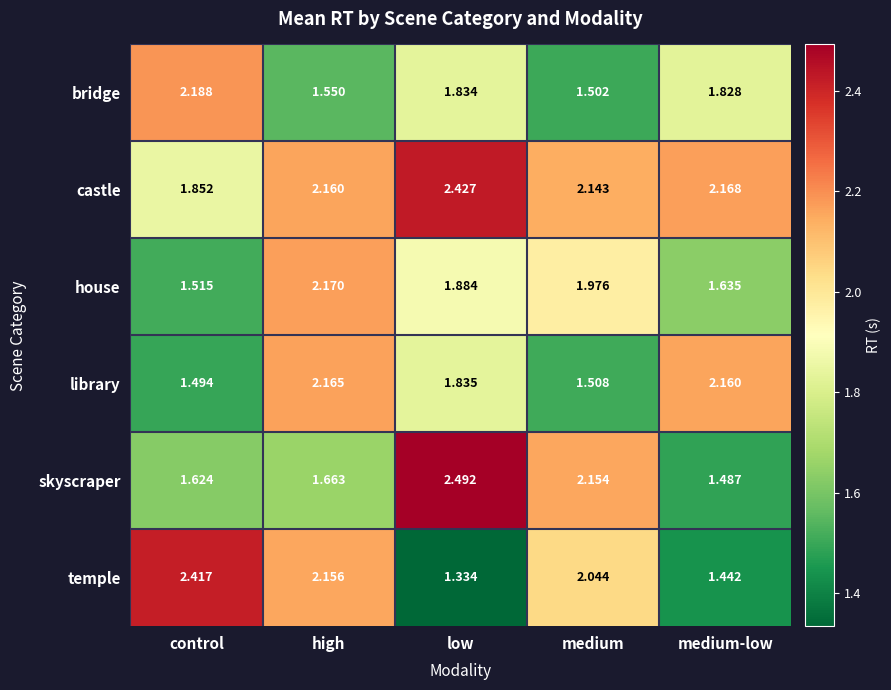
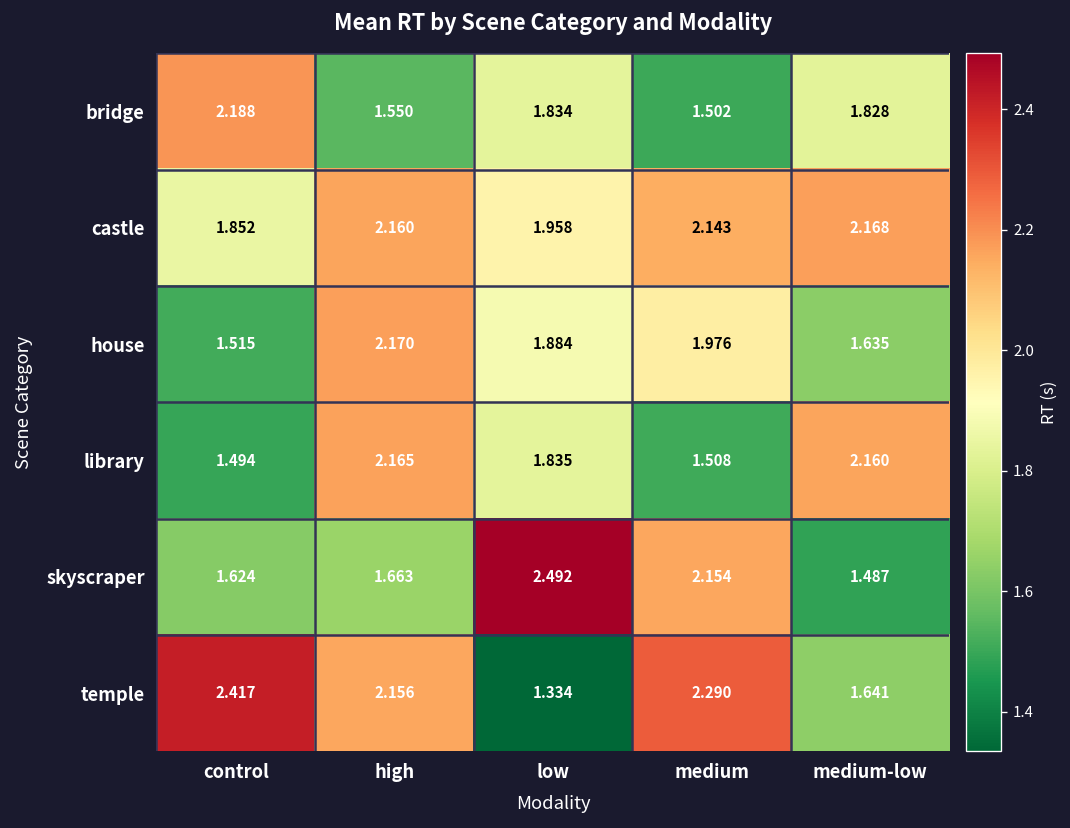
castle, low: 2.427 -> 1.958
temple, medium: 2.044 -> 2.290
temple, medium-low: 1.442 -> 1.641
